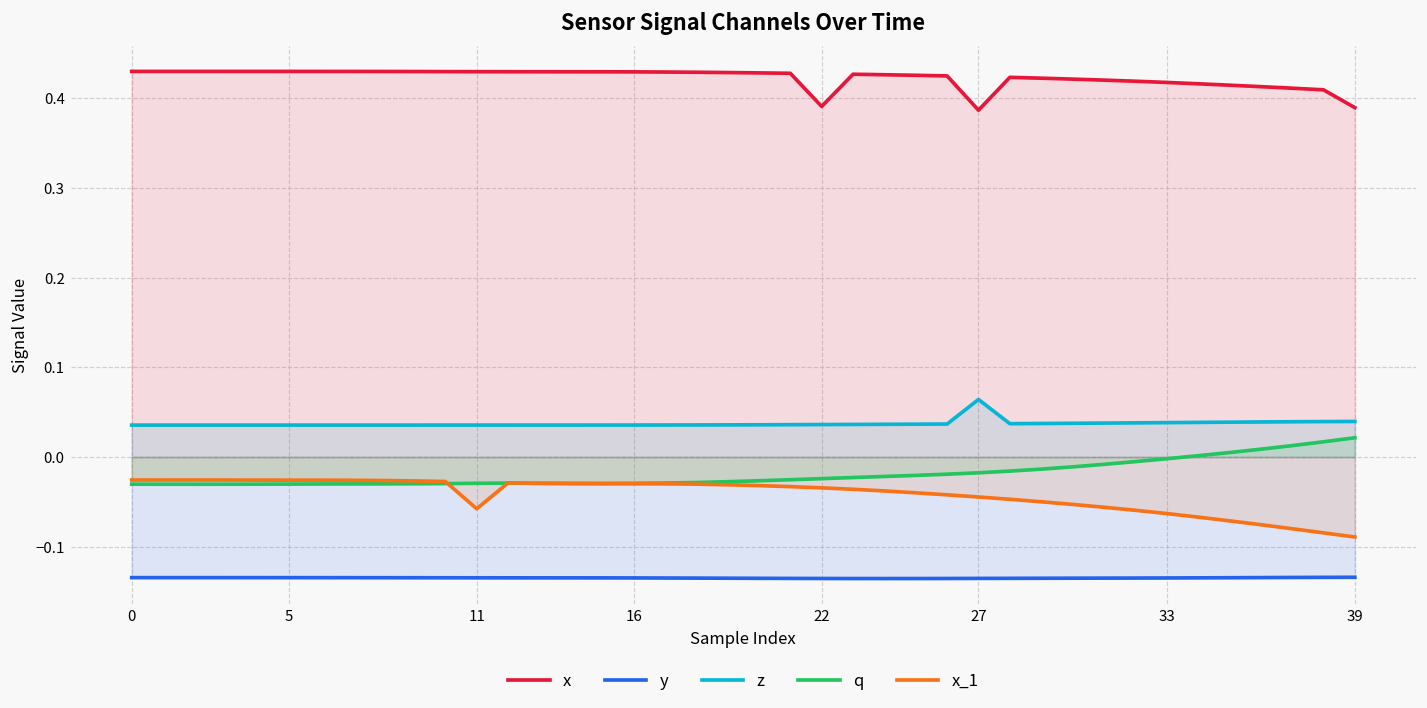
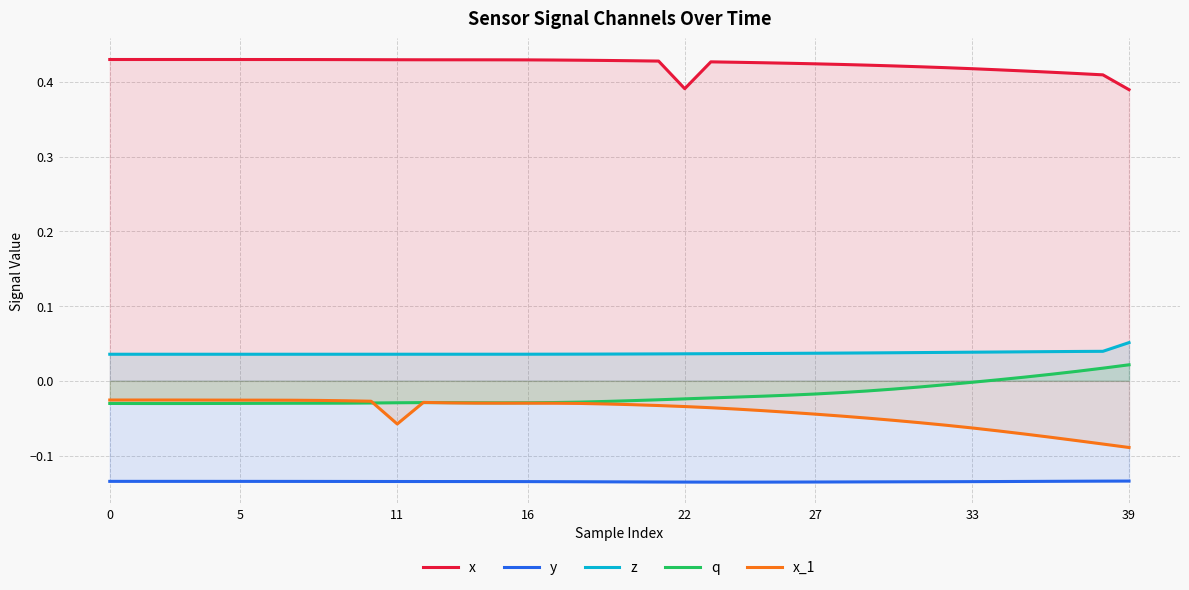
x, 27: 0.39 -> 0.42
z, 27: 0.06 -> 0.04
z, 39: 0.04 -> 0.05
